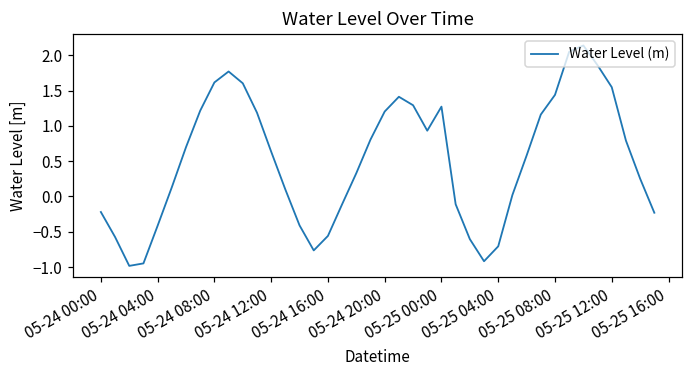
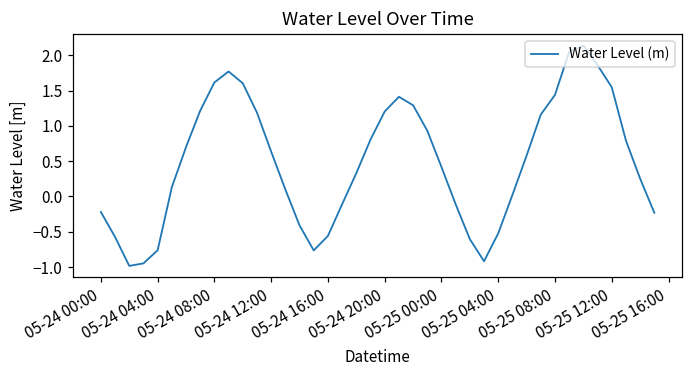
05-24 04:00: -0.4 -> -0.8
05-25 00:00: 1.3 -> 0.4
05-25 04:00: -0.7 -> -0.5
